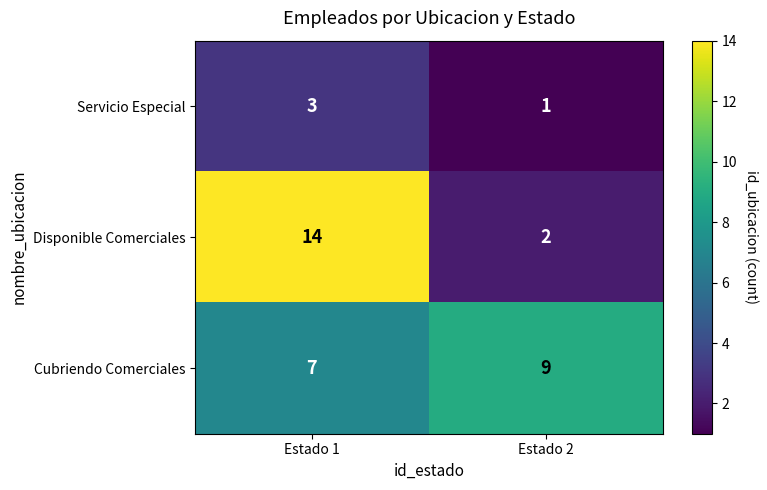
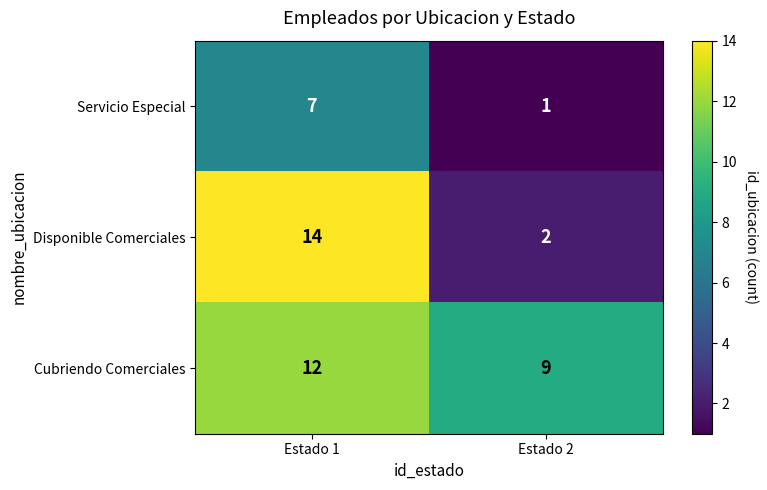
Servicio Especial, Estado 1: 3 -> 7
Cubriendo Comerciales, Estado 1: 7 -> 12
